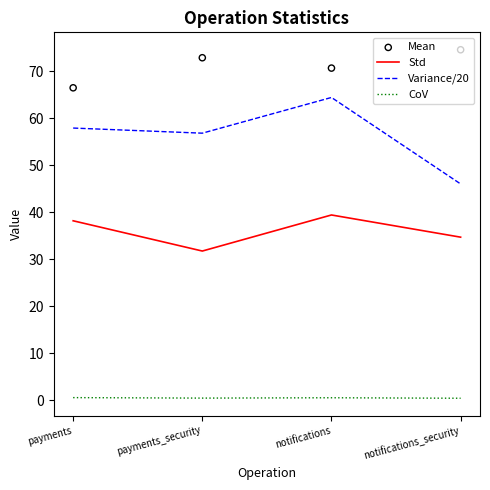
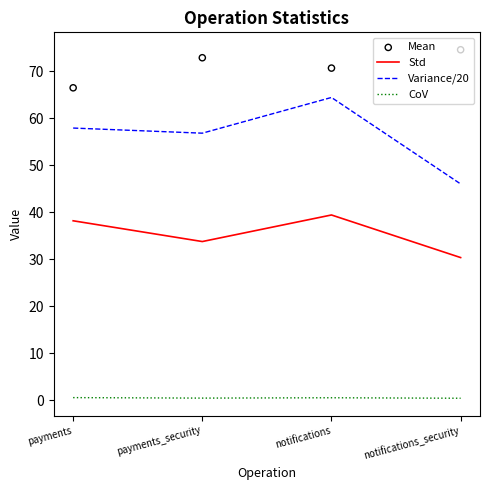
Std, payments_security: 32 -> 34
Std, notifications_security: 35 -> 30
